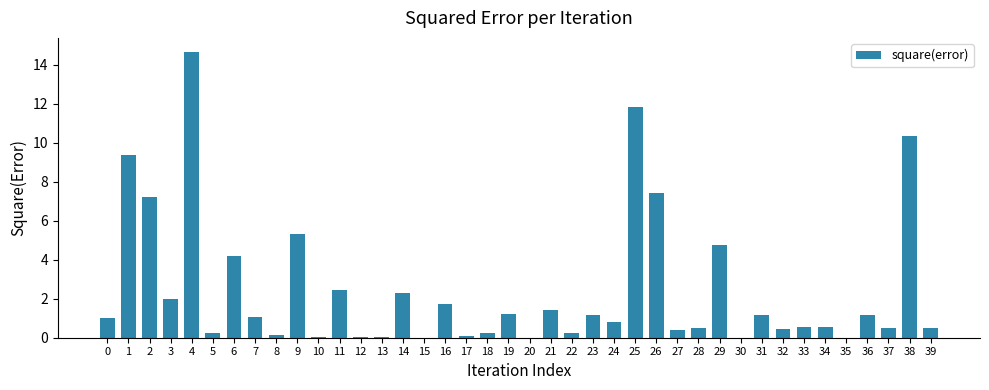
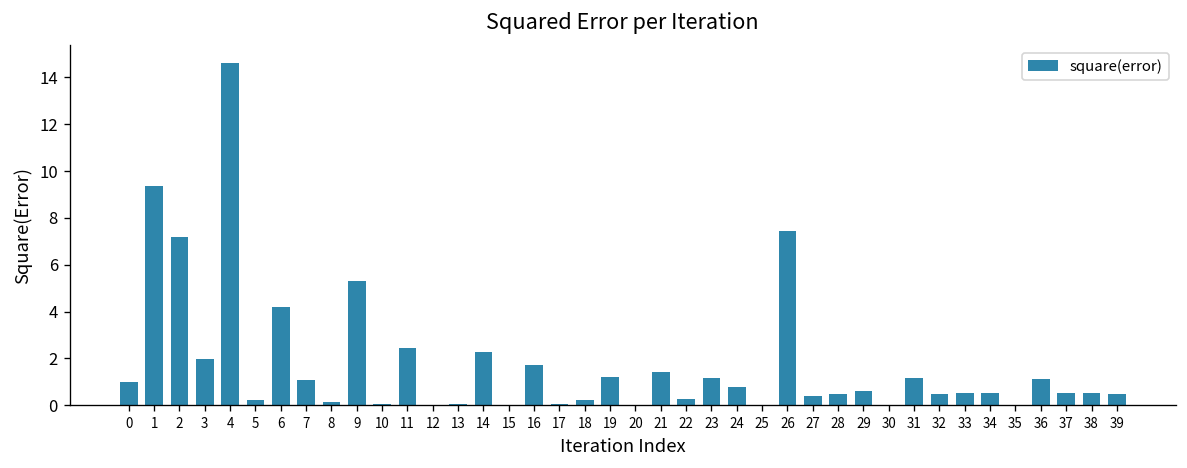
25: 11.8 -> 0.0
29: 4.8 -> 0.6
38: 10.4 -> 0.5
